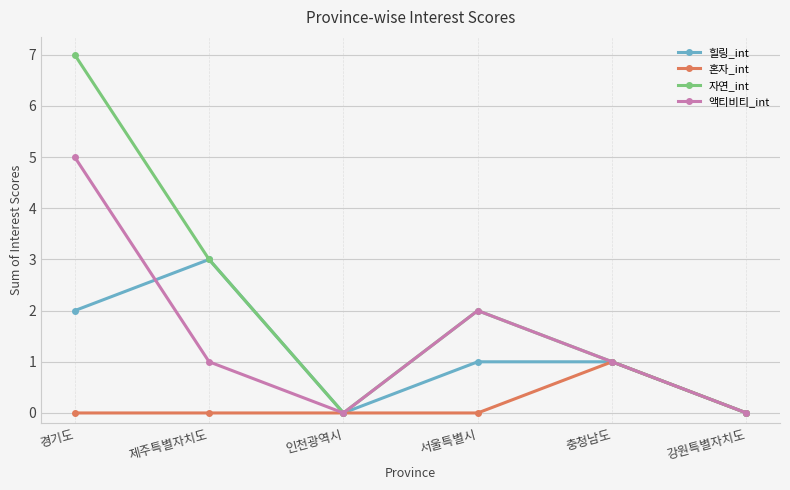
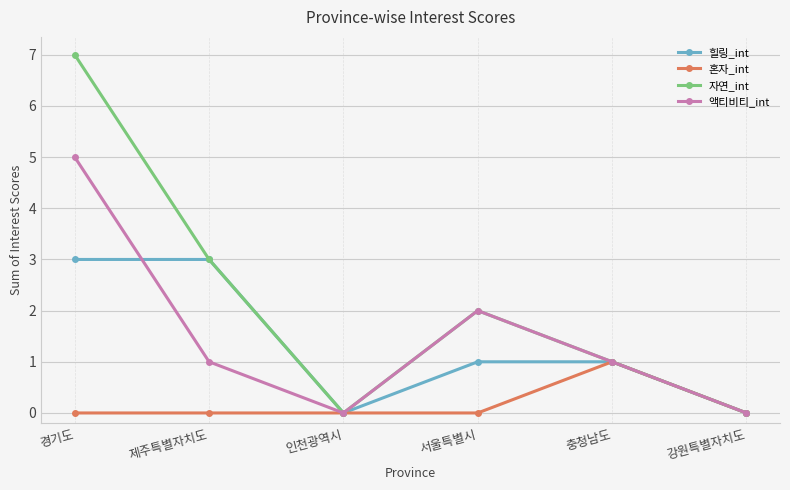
힐링_int, 경기도: 2 -> 3
